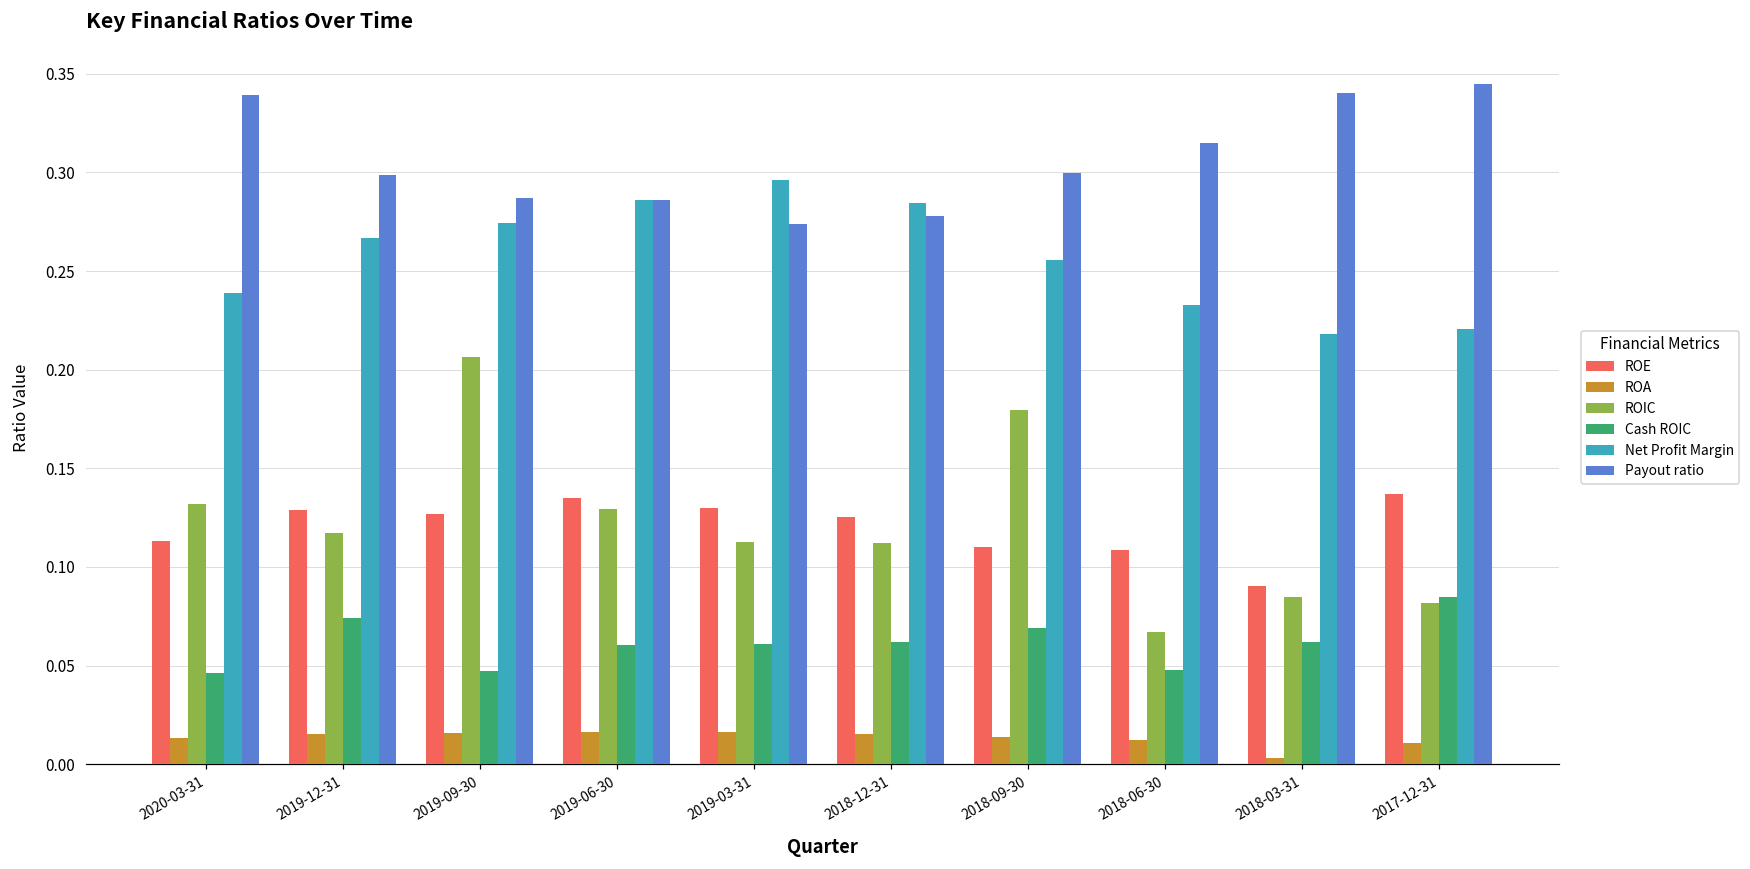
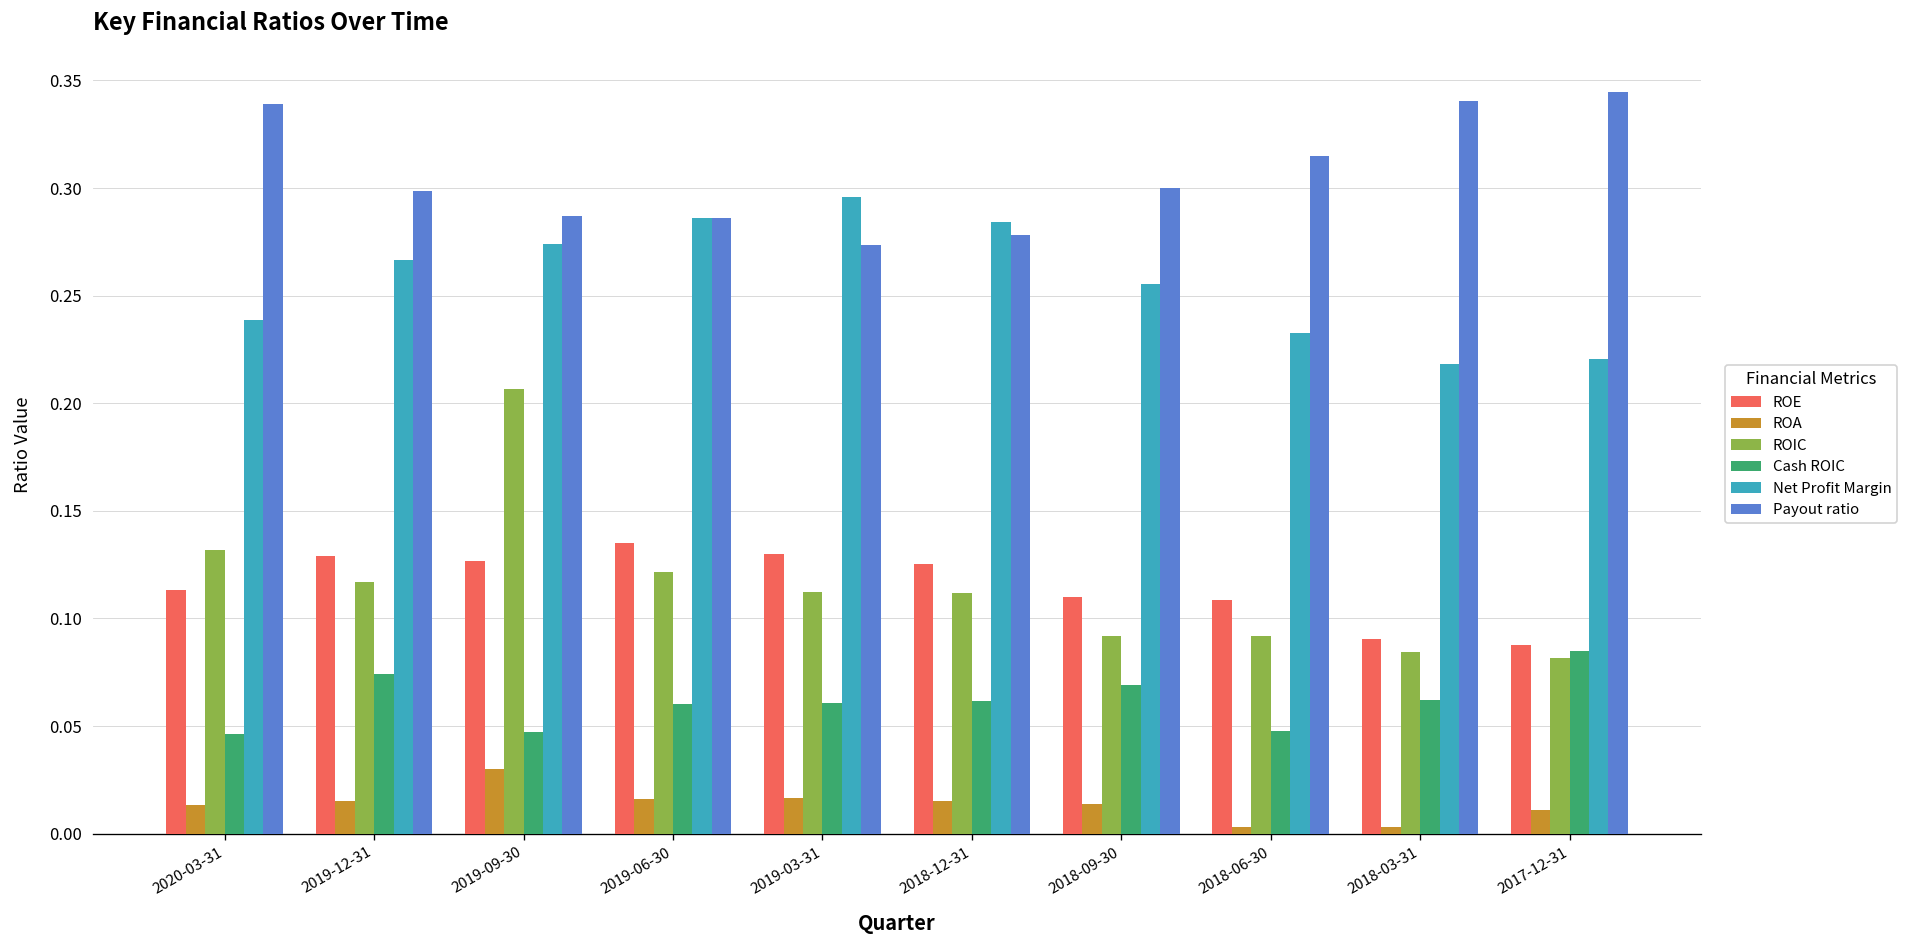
ROA, 2019-09-30: 0.016 -> 0.030
ROIC, 2019-06-30: 0.130 -> 0.122
ROIC, 2018-09-30: 0.179 -> 0.092
ROA, 2018-06-30: 0.012 -> 0.003
ROIC, 2018-06-30: 0.067 -> 0.092
ROE, 2017-12-31: 0.137 -> 0.088
